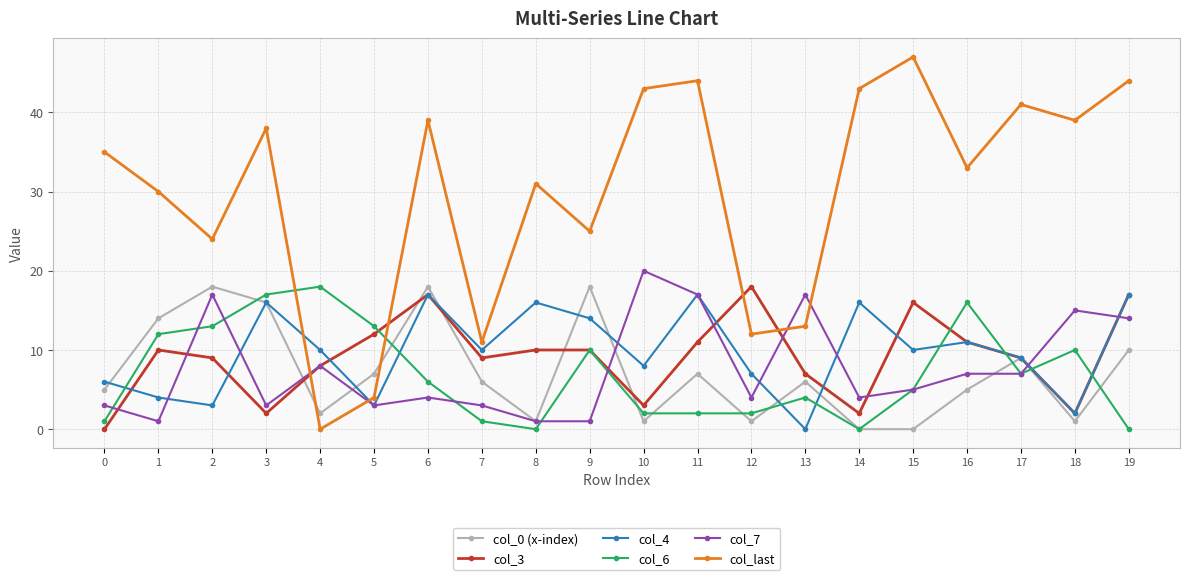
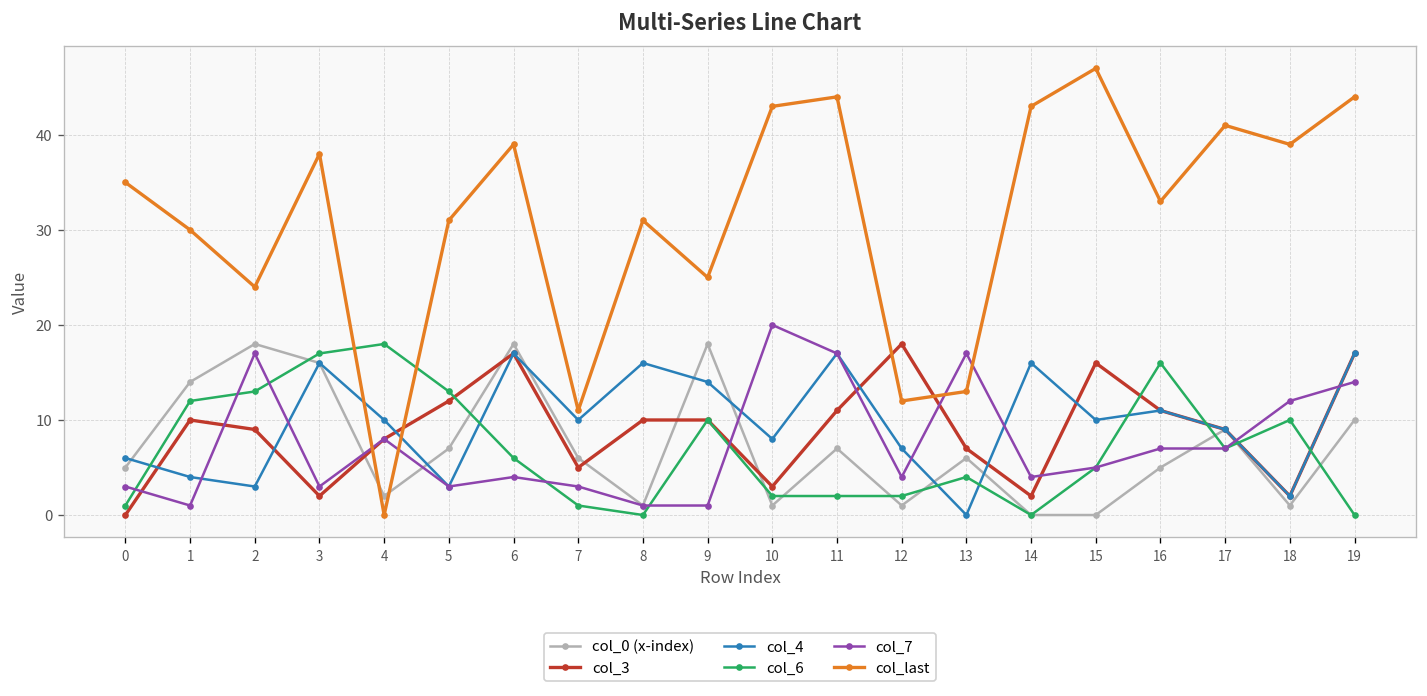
col_last, 5: 4 -> 31
col_3, 7: 9 -> 5
col_7, 18: 15 -> 12
